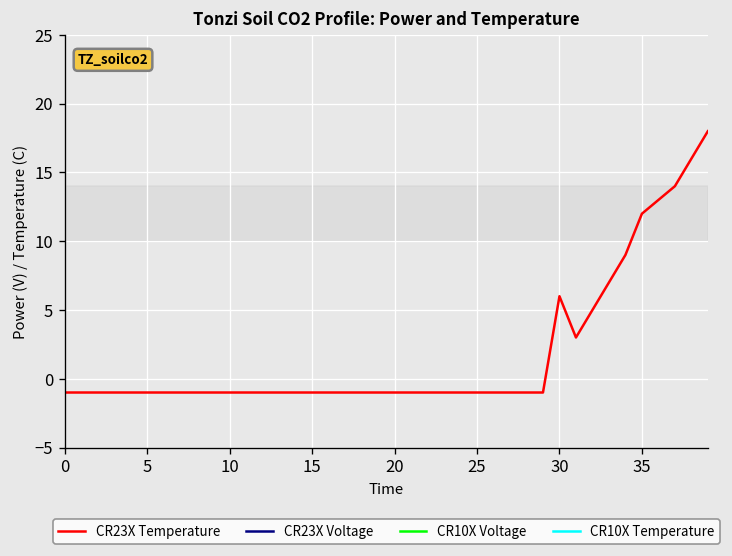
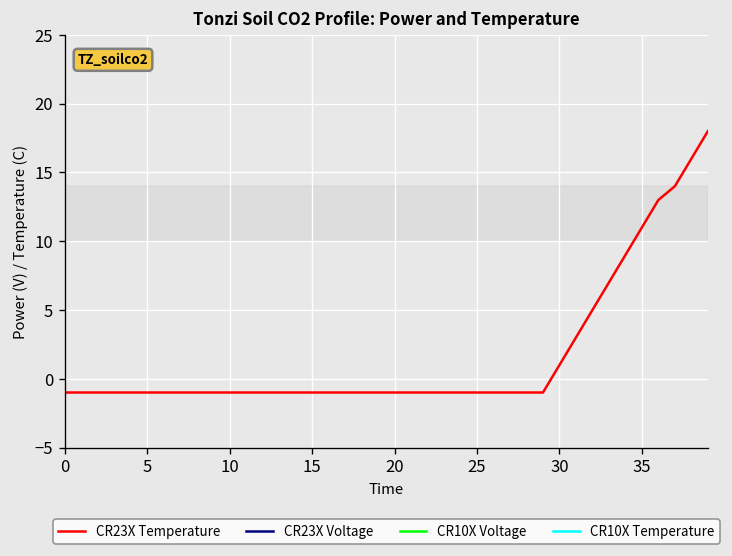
CR23X Temperature, 30: 6 -> 1
CR23X Temperature, 35: 12 -> 11
